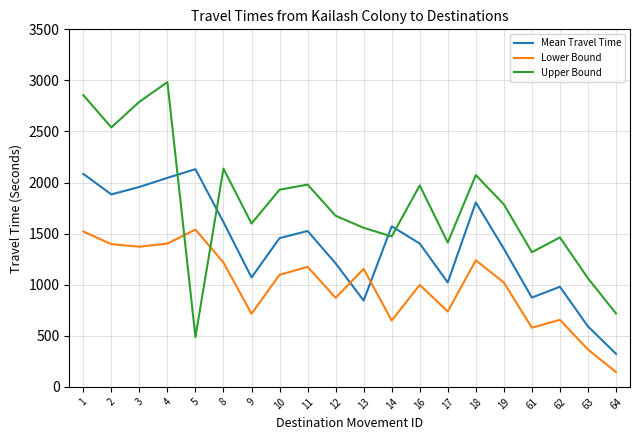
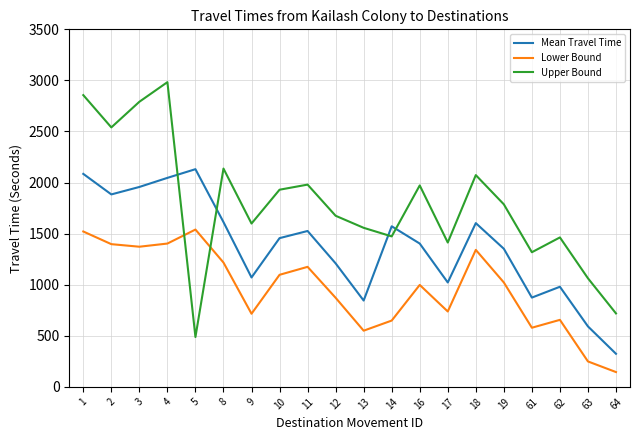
Lower Bound, 13: 1160 -> 550
Mean Travel Time, 18: 1810 -> 1600
Lower Bound, 18: 1240 -> 1340
Lower Bound, 63: 370 -> 250
